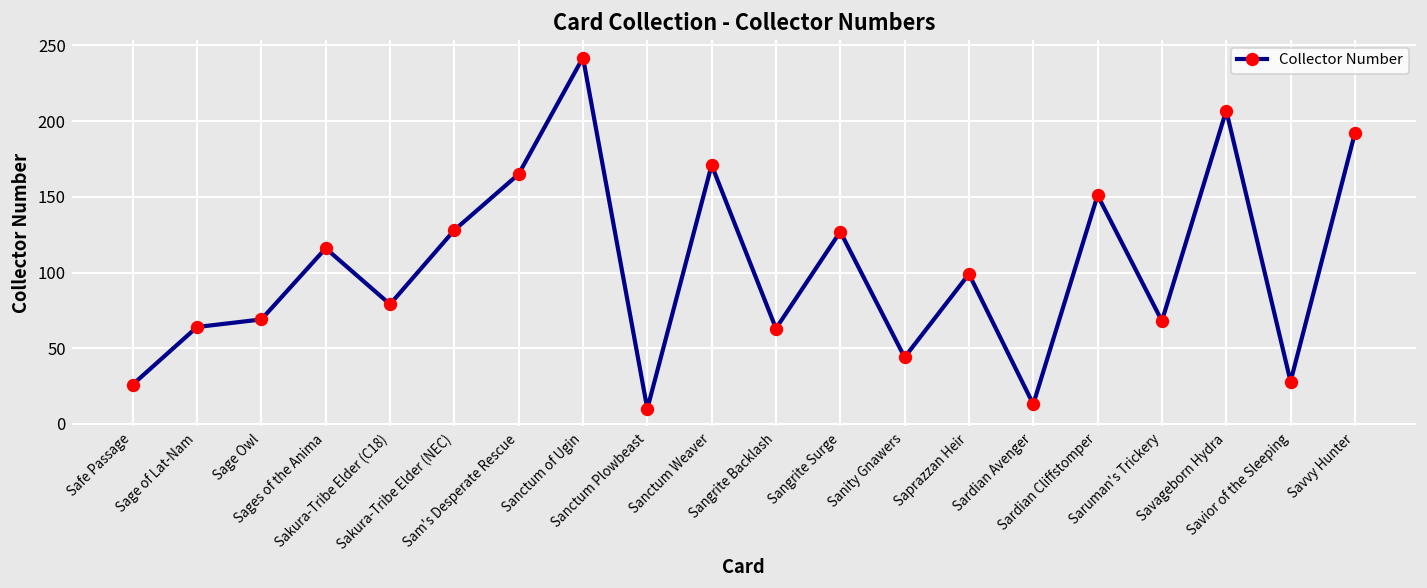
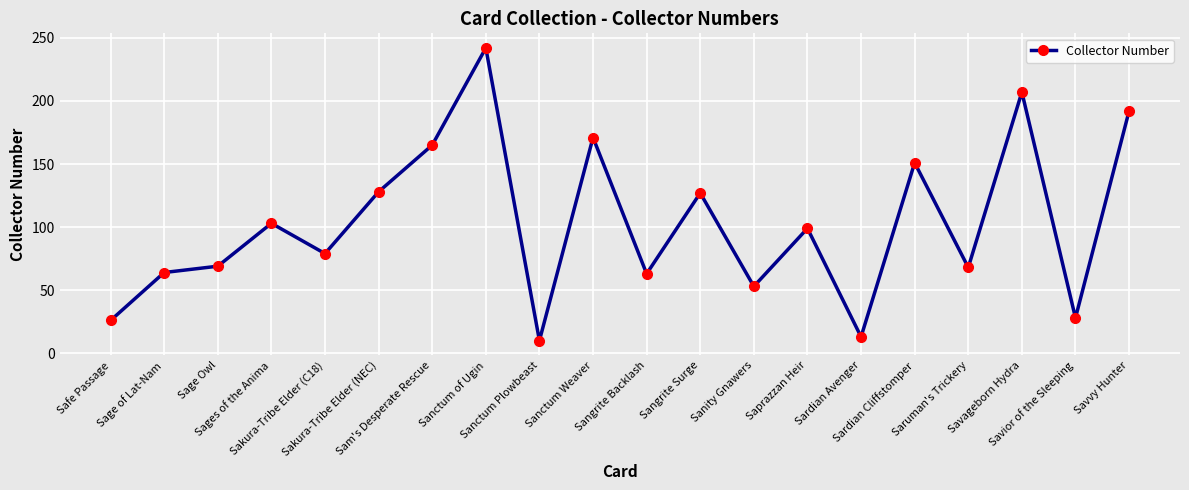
Sages of the Anima: 116 -> 103
Sanity Gnawers: 44 -> 53
